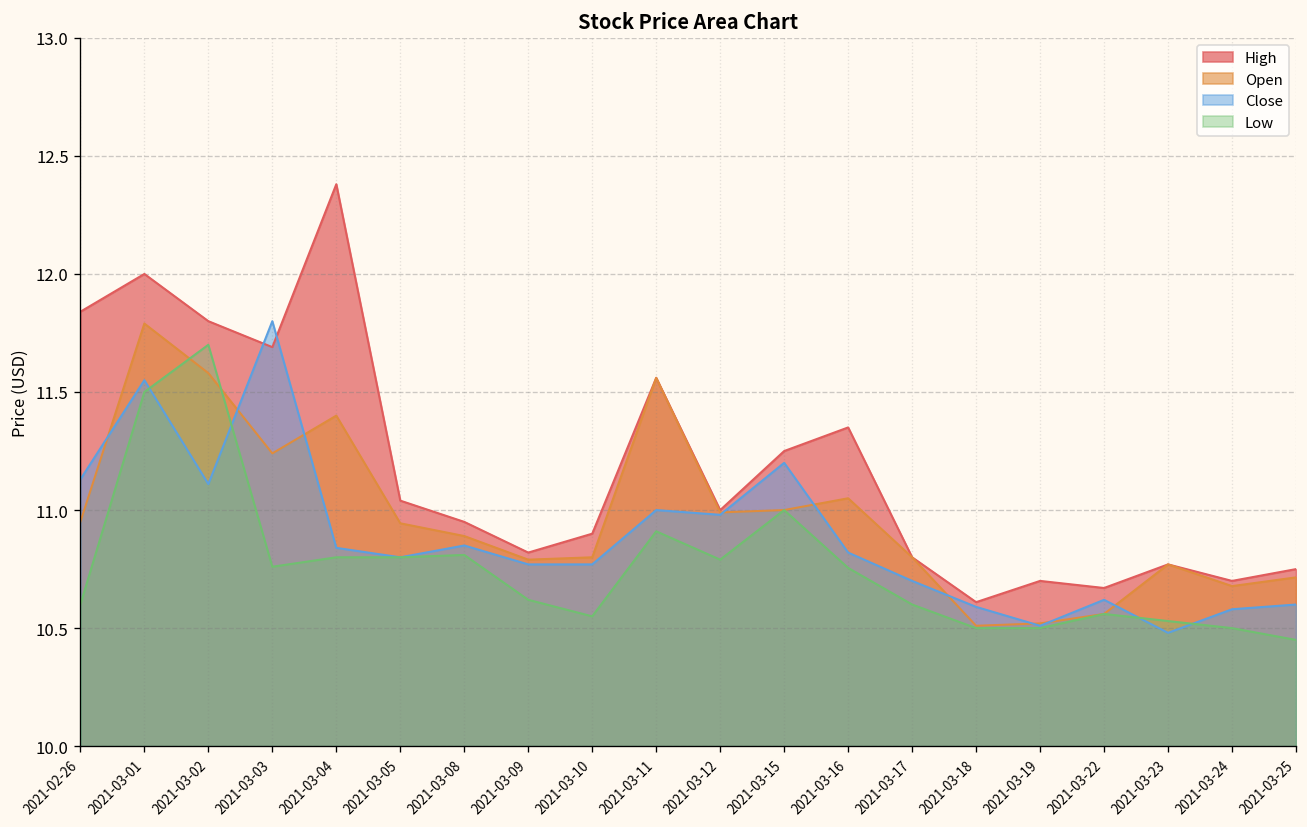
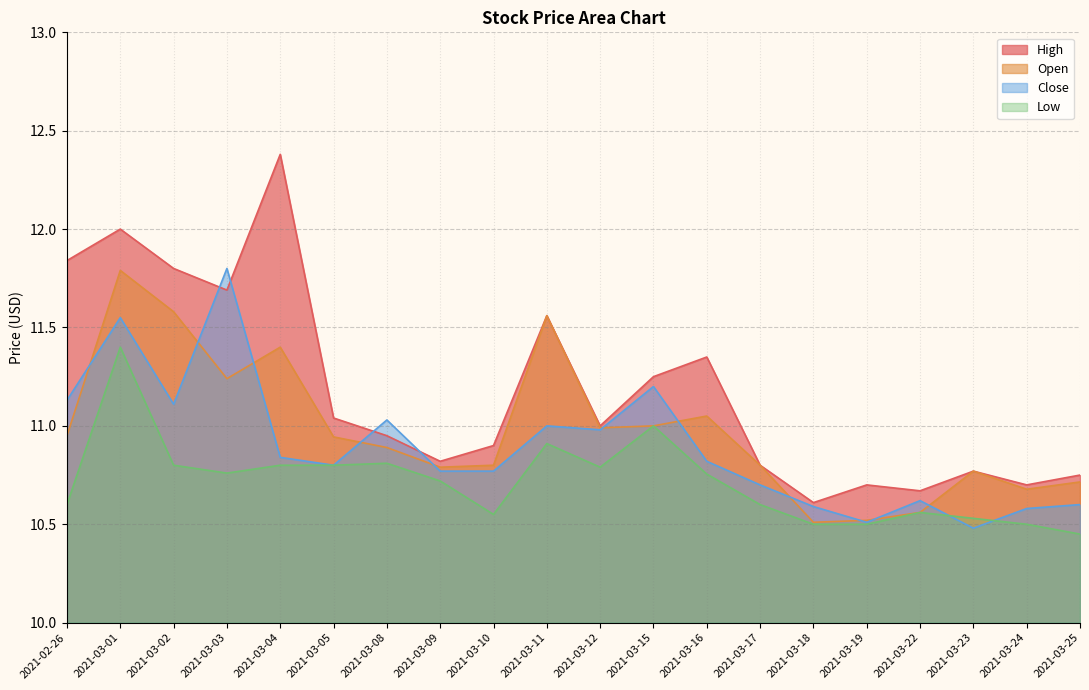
Low, 2021-03-01: 11.5 -> 11.4
Low, 2021-03-02: 11.7 -> 10.8
Close, 2021-03-08: 10.85 -> 11.03
Low, 2021-03-09: 10.62 -> 10.72
